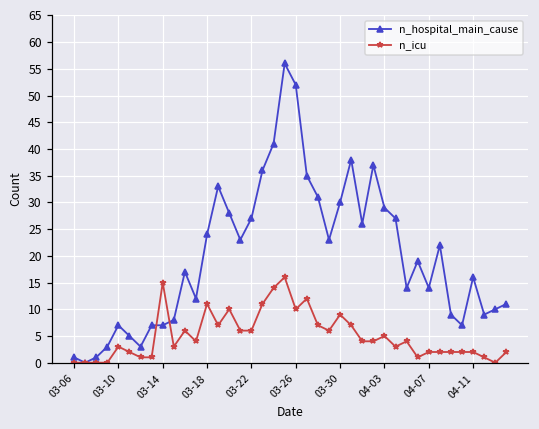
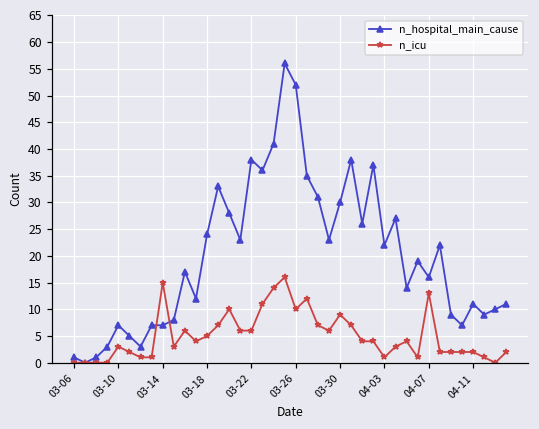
n_icu, 03-18: 11 -> 5
n_hospital_main_cause, 03-22: 27 -> 38
n_hospital_main_cause, 04-03: 29 -> 22
n_icu, 04-03: 5 -> 1
n_hospital_main_cause, 04-07: 14 -> 16
n_icu, 04-07: 2 -> 13
n_hospital_main_cause, 04-11: 16 -> 11
